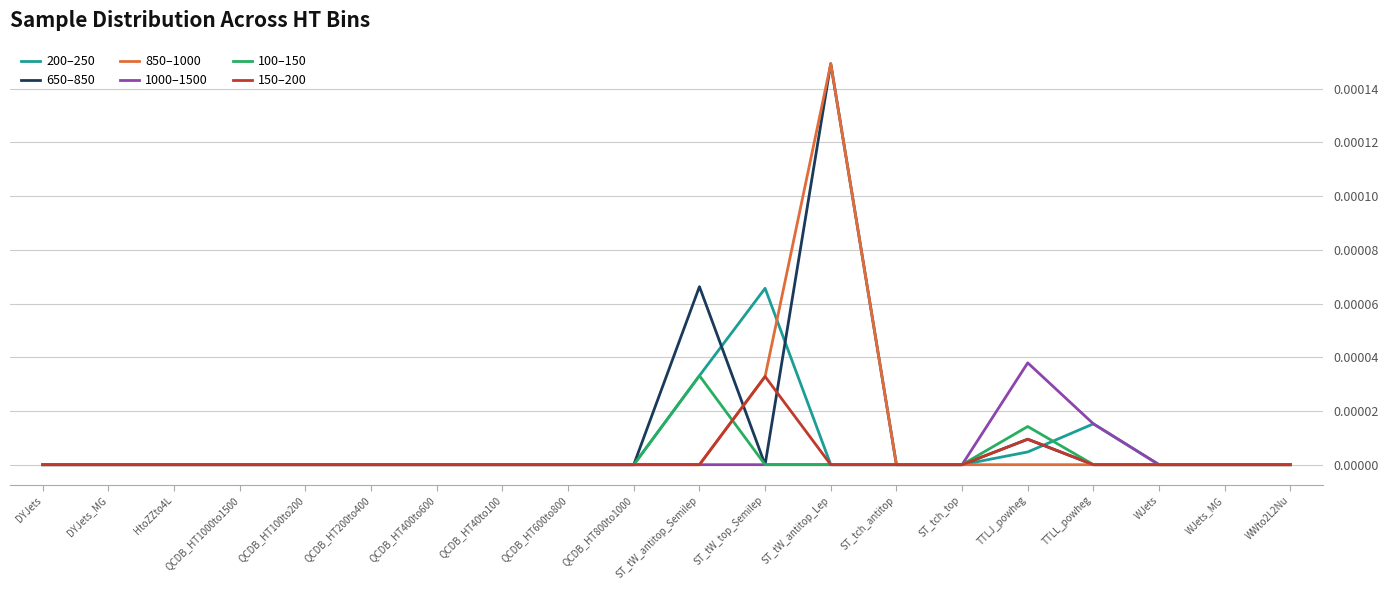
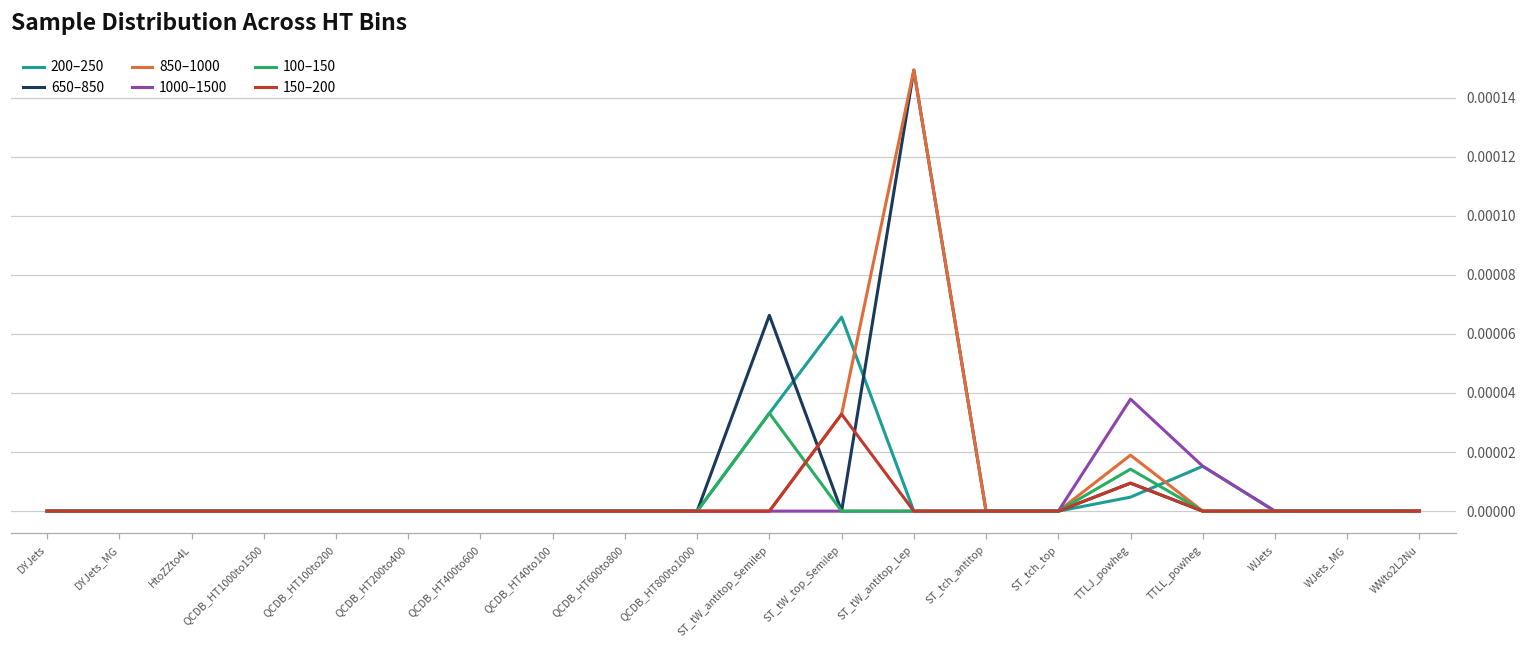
850–1000, TTLJ_powheg: 0.00000 -> 0.00002
